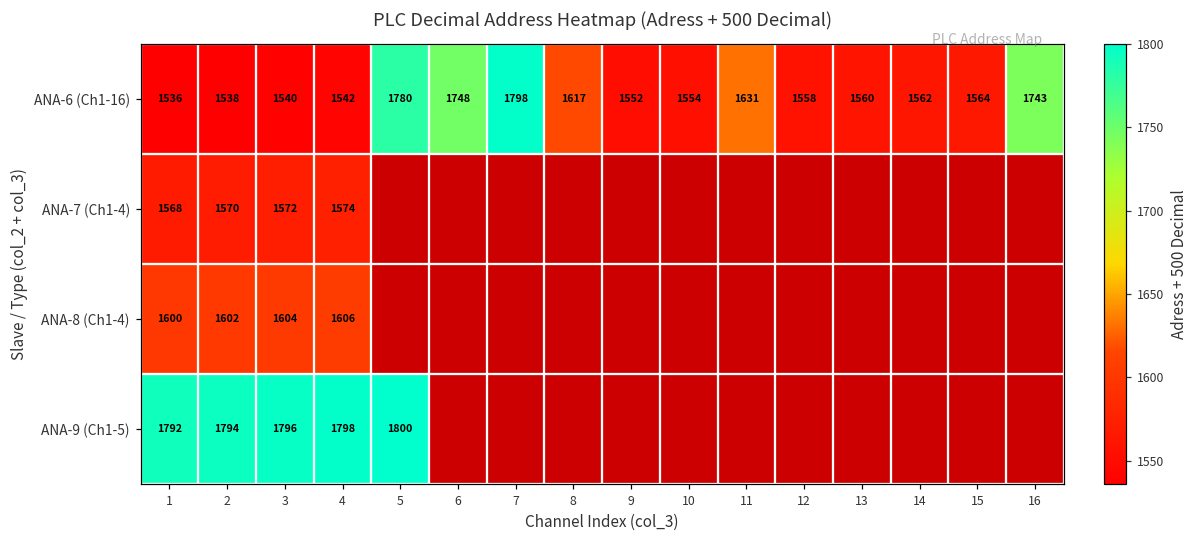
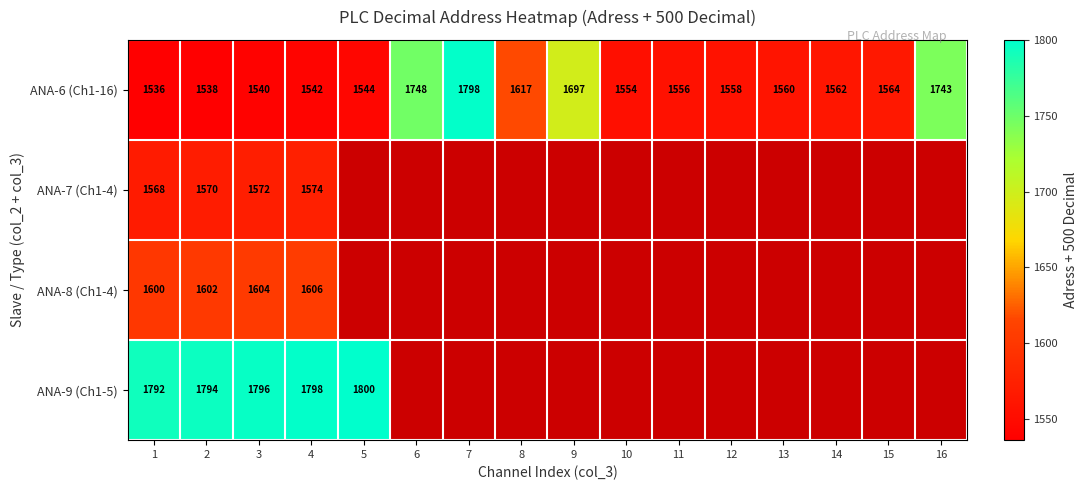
ANA-6 (Ch1-16), 5: 1780 -> 1544
ANA-6 (Ch1-16), 9: 1552 -> 1697
ANA-6 (Ch1-16), 11: 1631 -> 1556
